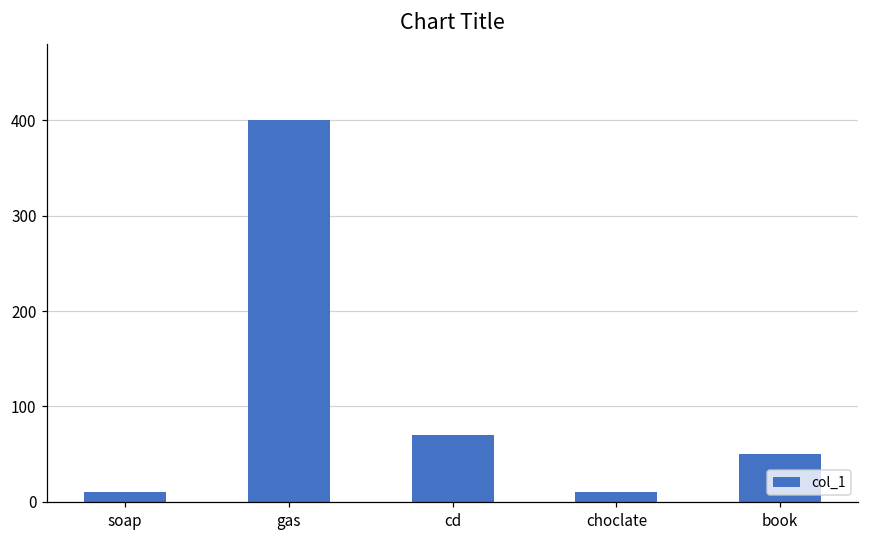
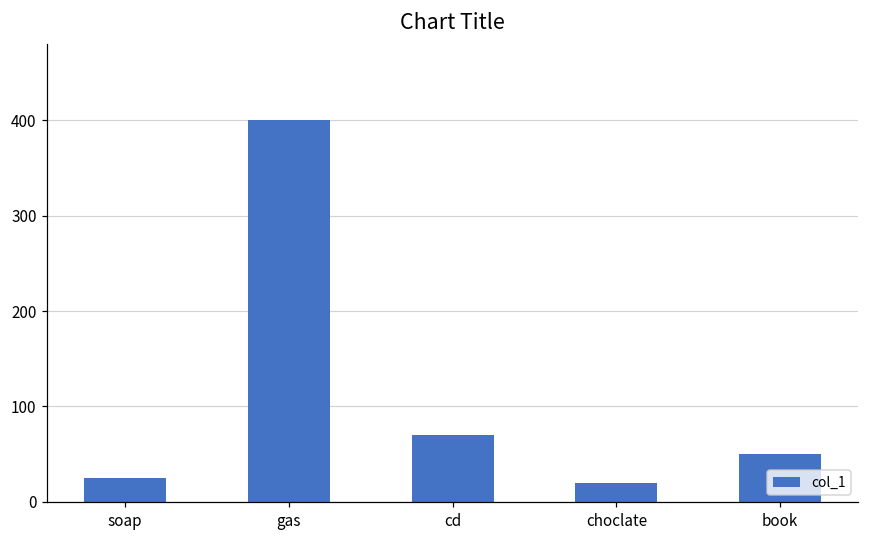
soap: 10 -> 30
choclate: 10 -> 20
